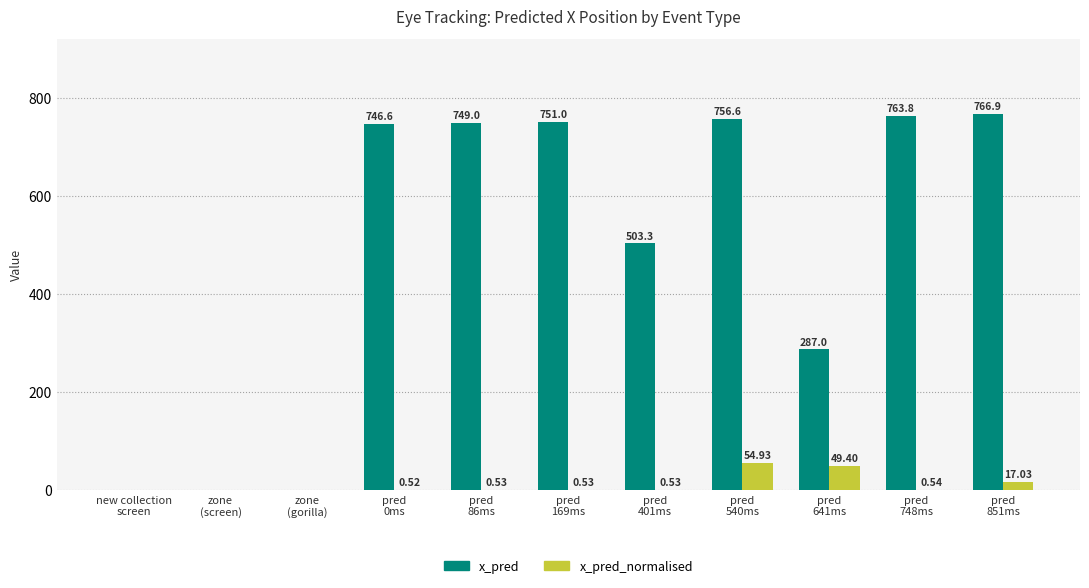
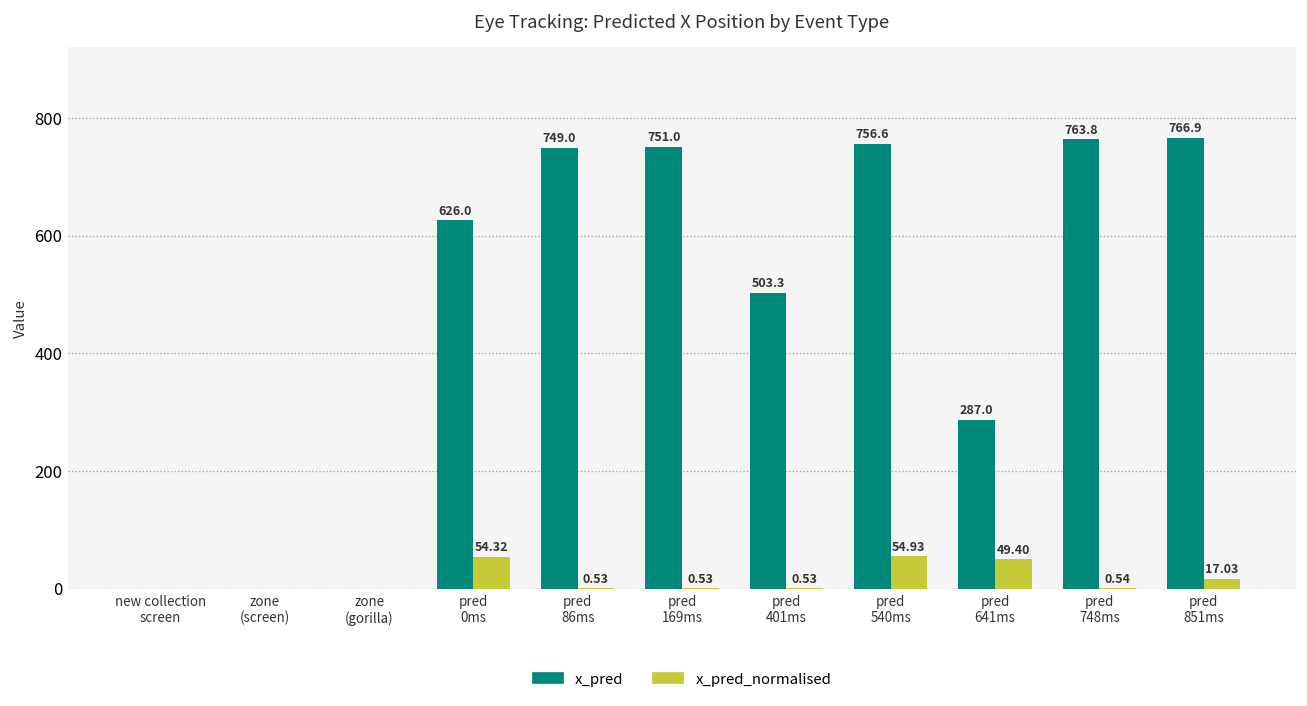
x_pred, pred 0ms: 746.6 -> 626.0
x_pred_normalised, pred 0ms: 0.52 -> 54.32
